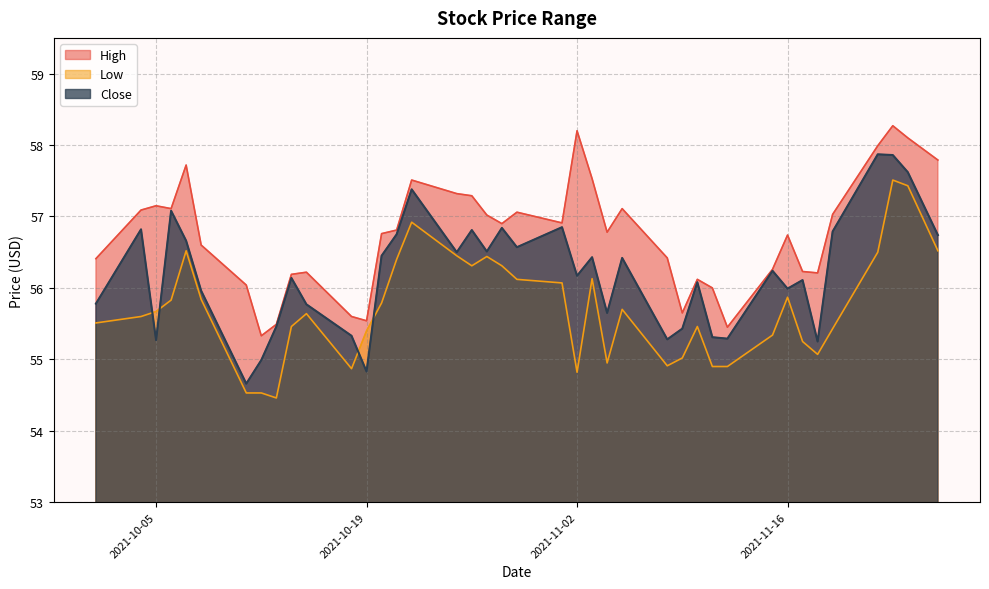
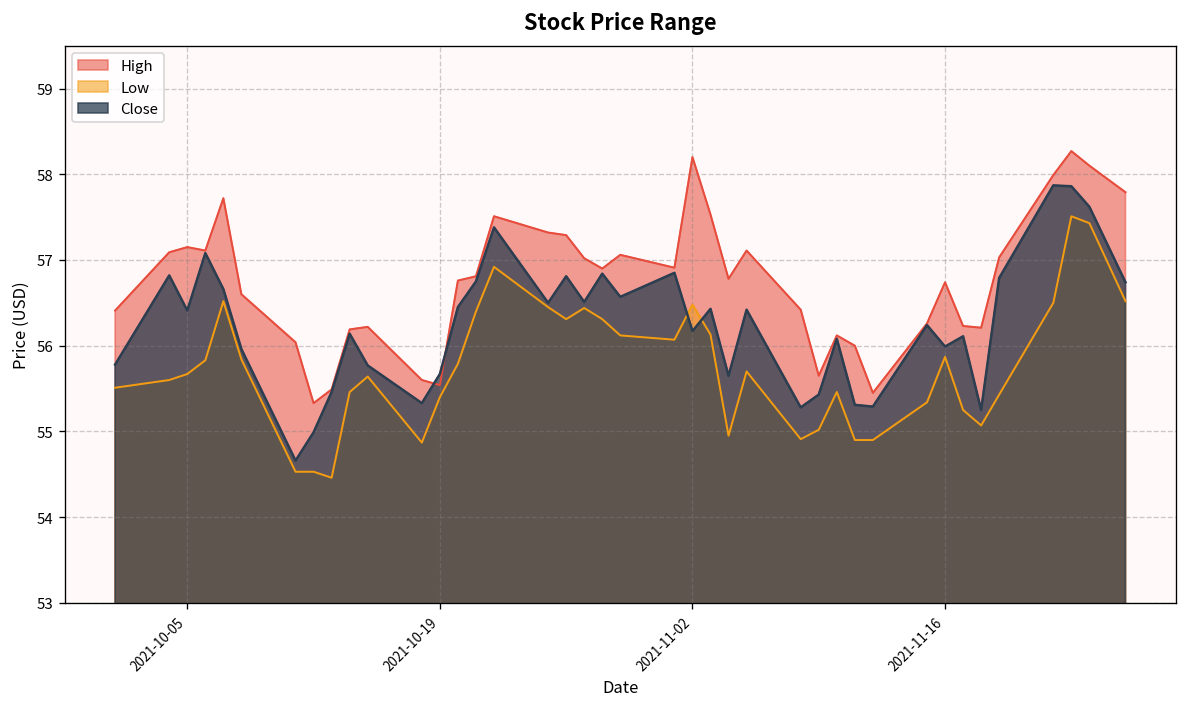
Close, 2021-10-05: 55.3 -> 56.4
Close, 2021-10-19: 54.8 -> 55.7
Low, 2021-11-02: 54.8 -> 56.5
